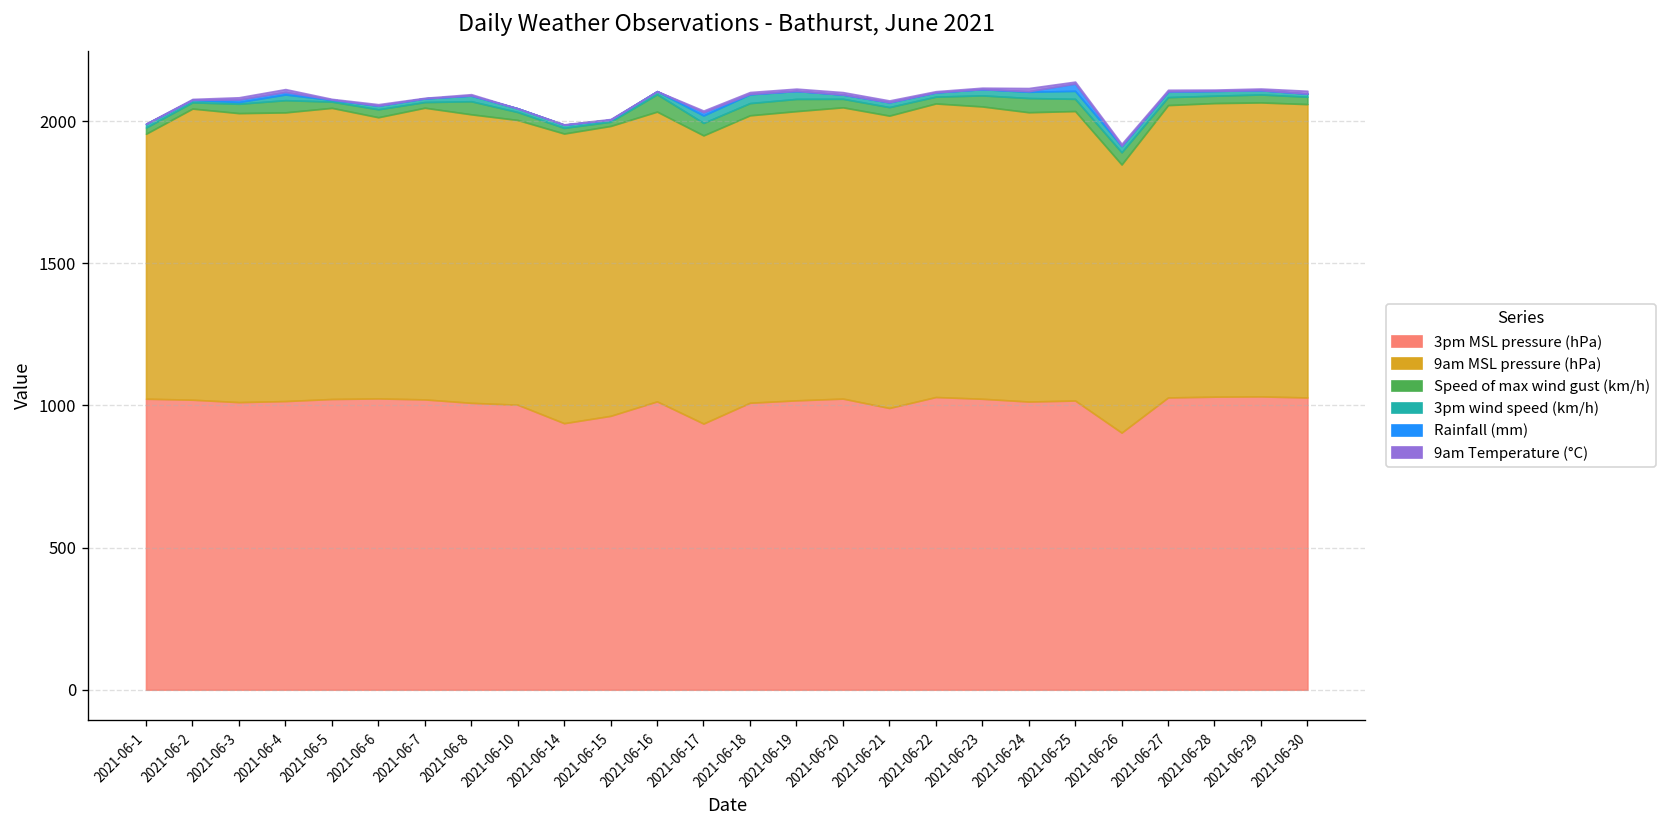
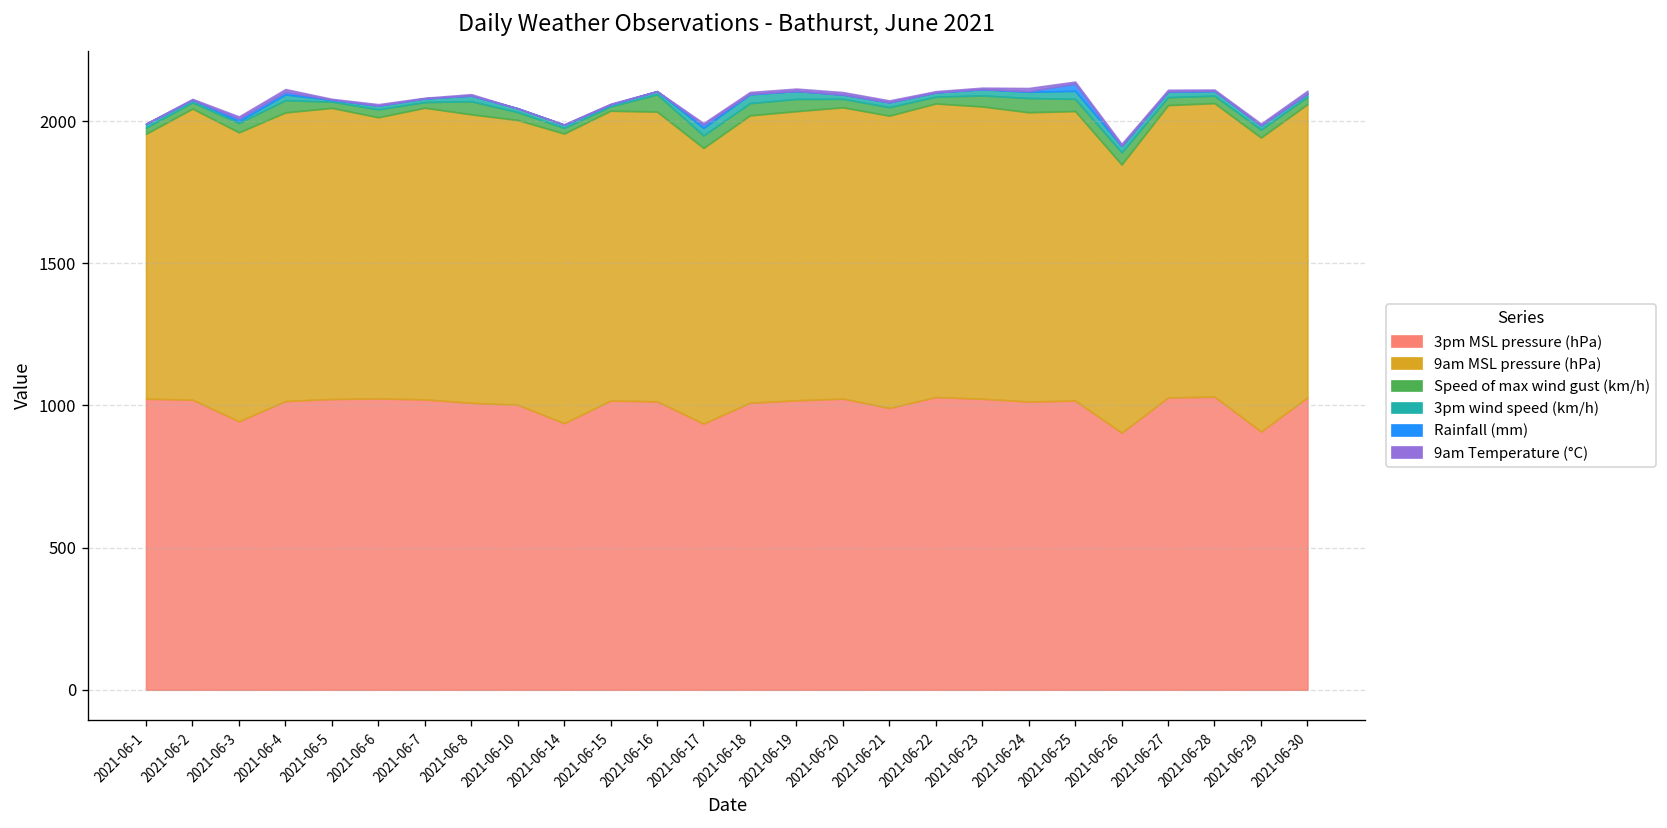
3pm MSL pressure (hPa), 2021-06-3: 1010 -> 940
3pm MSL pressure (hPa), 2021-06-15: 960 -> 1020
9am MSL pressure (hPa), 2021-06-17: 1010 -> 970
3pm MSL pressure (hPa), 2021-06-29: 1030 -> 910
